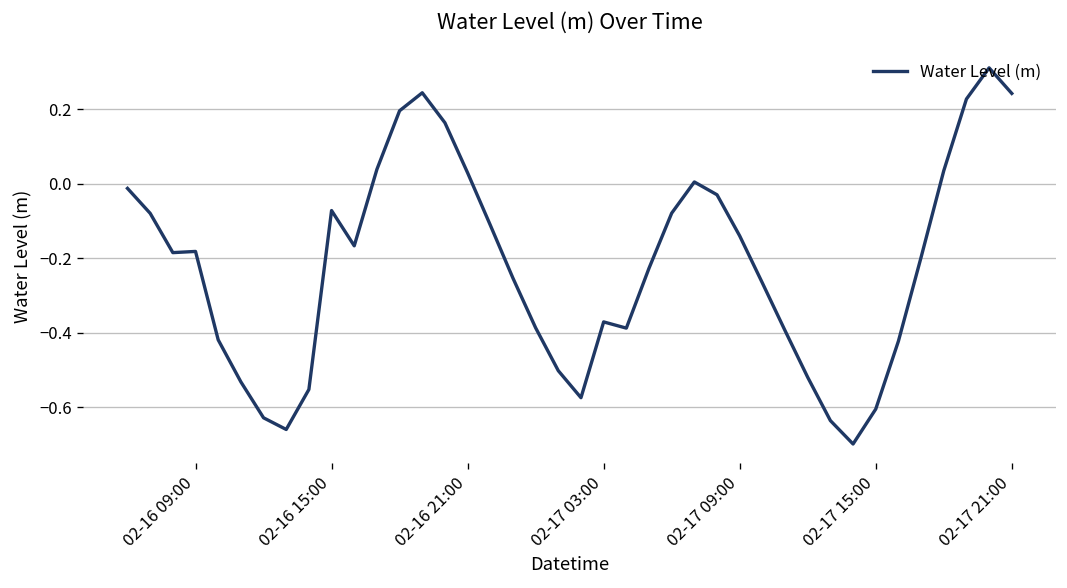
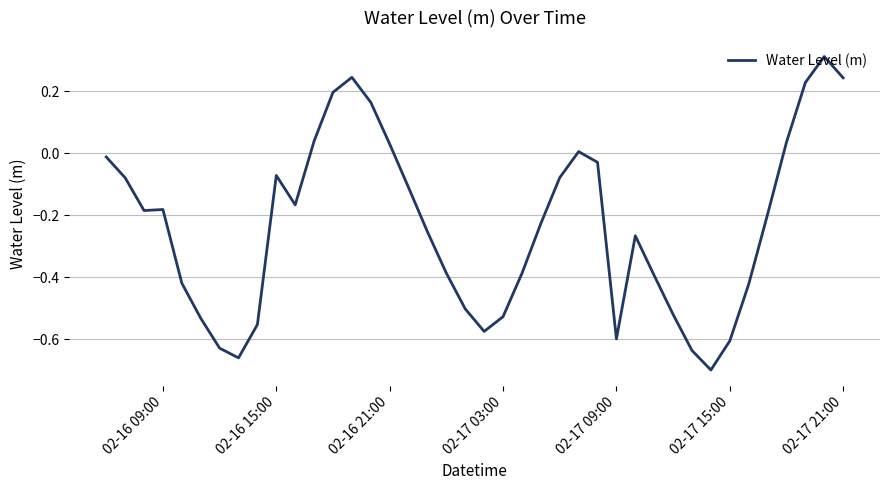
02-17 03:00: -0.37 -> -0.53
02-17 09:00: -0.14 -> -0.60
